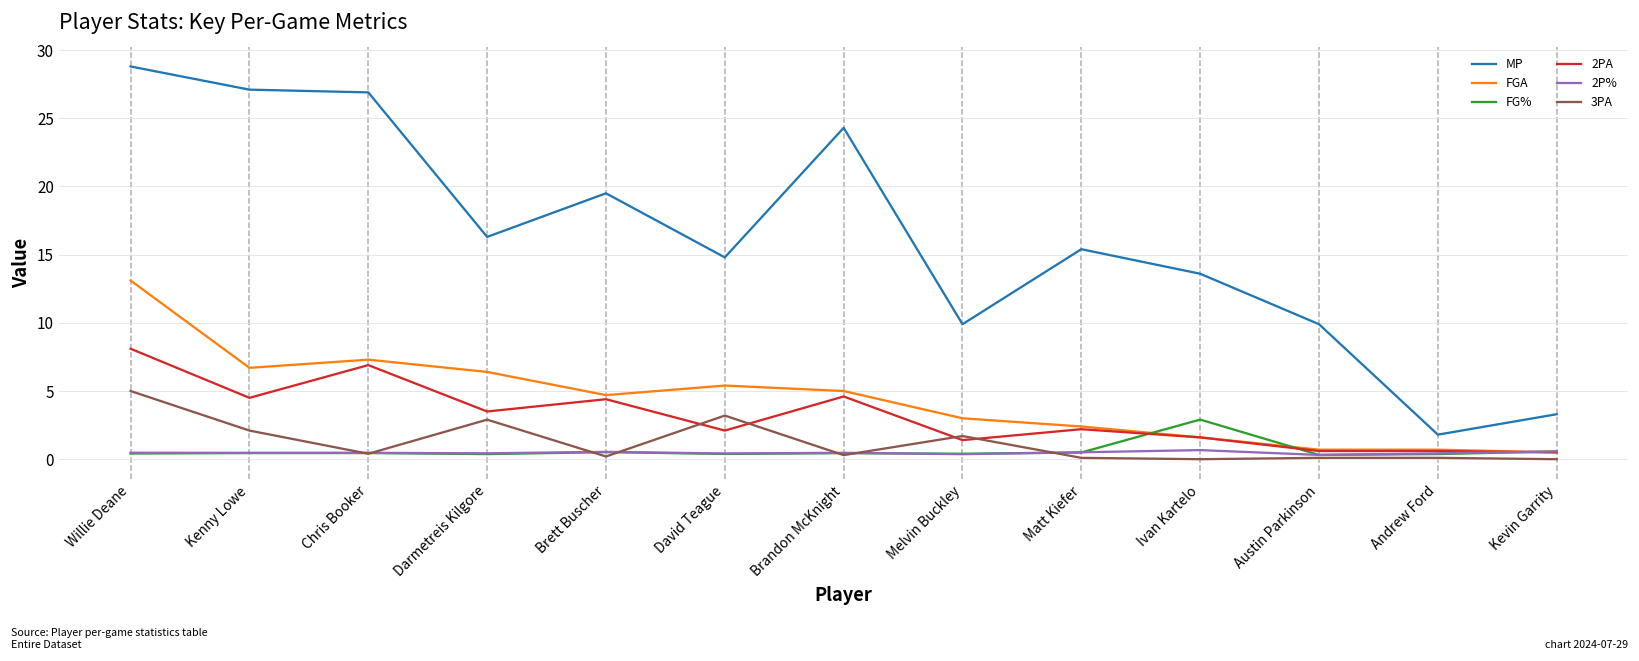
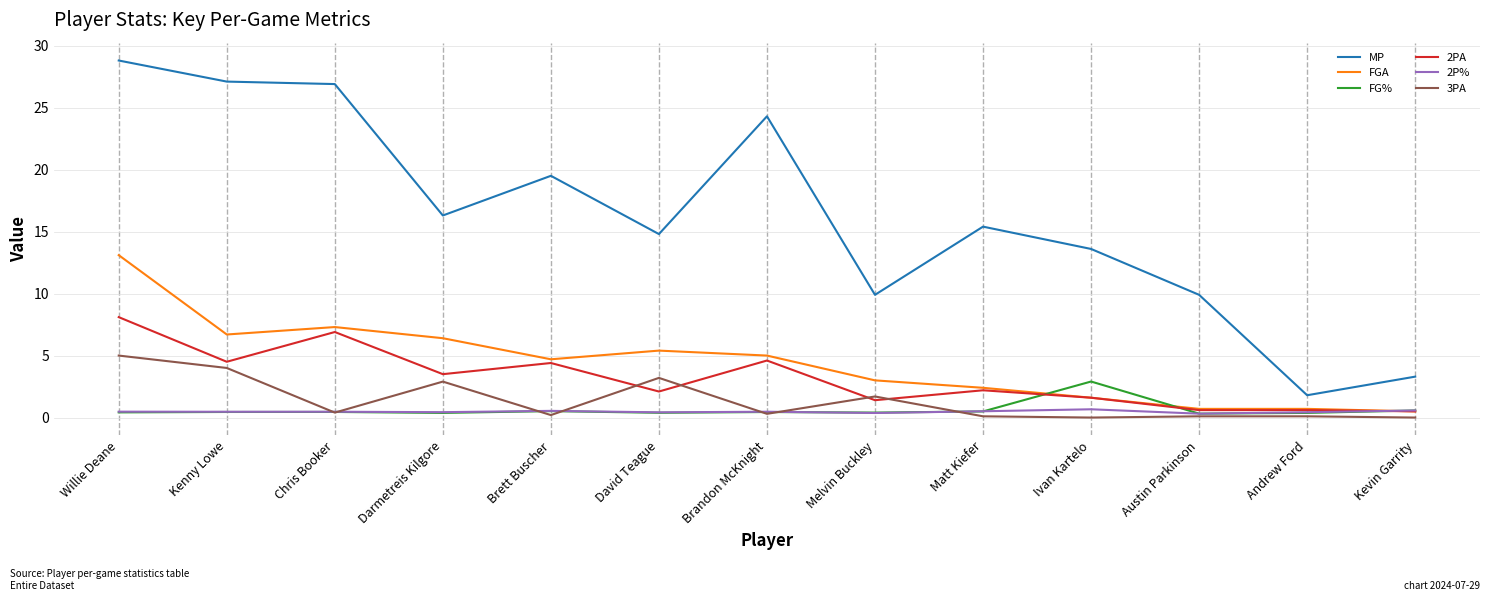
3PA, Kenny Lowe: 2.1 -> 4.0
